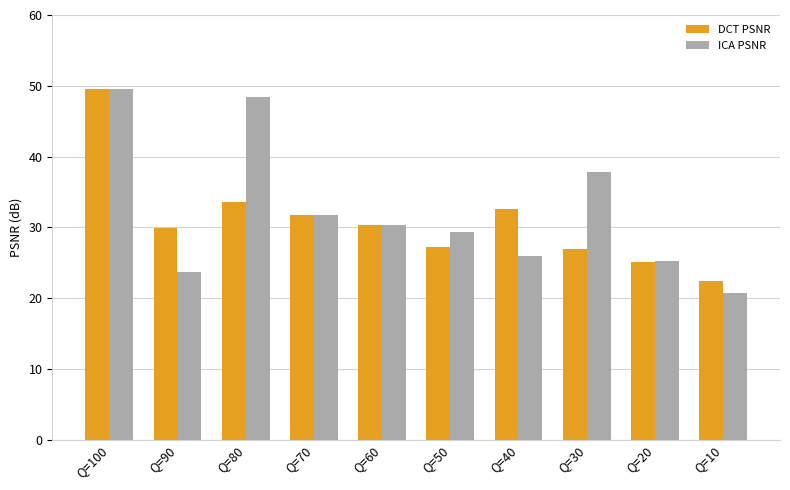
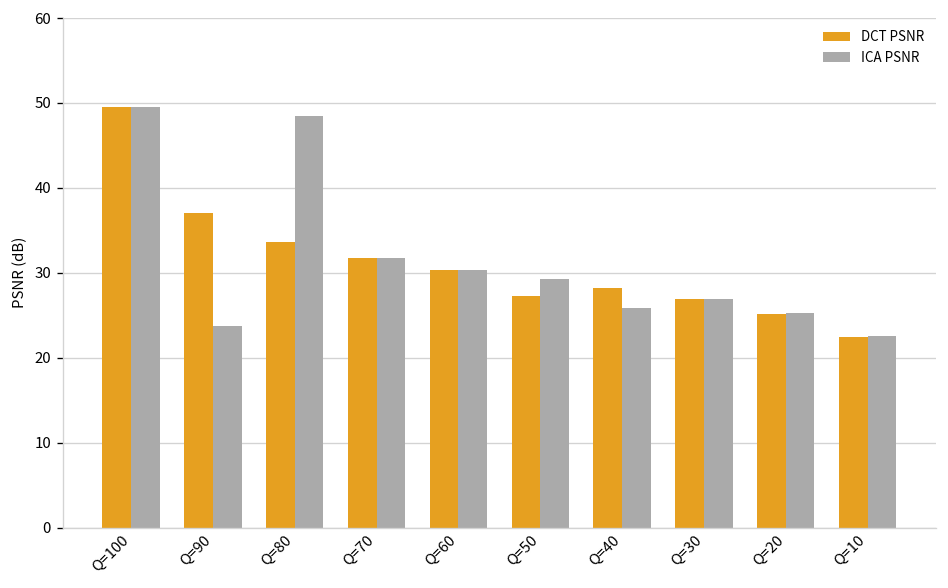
DCT PSNR, Q=90: 30 -> 37
DCT PSNR, Q=40: 33 -> 28
ICA PSNR, Q=30: 38 -> 27
ICA PSNR, Q=10: 21 -> 23
